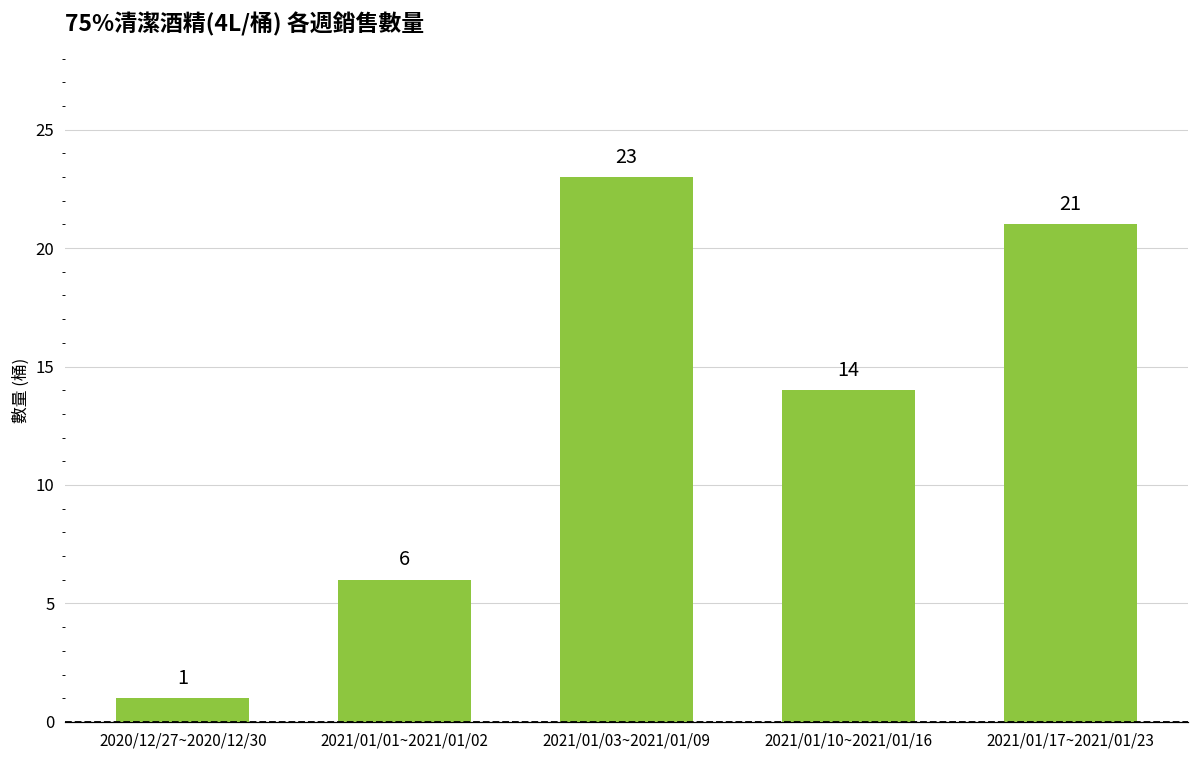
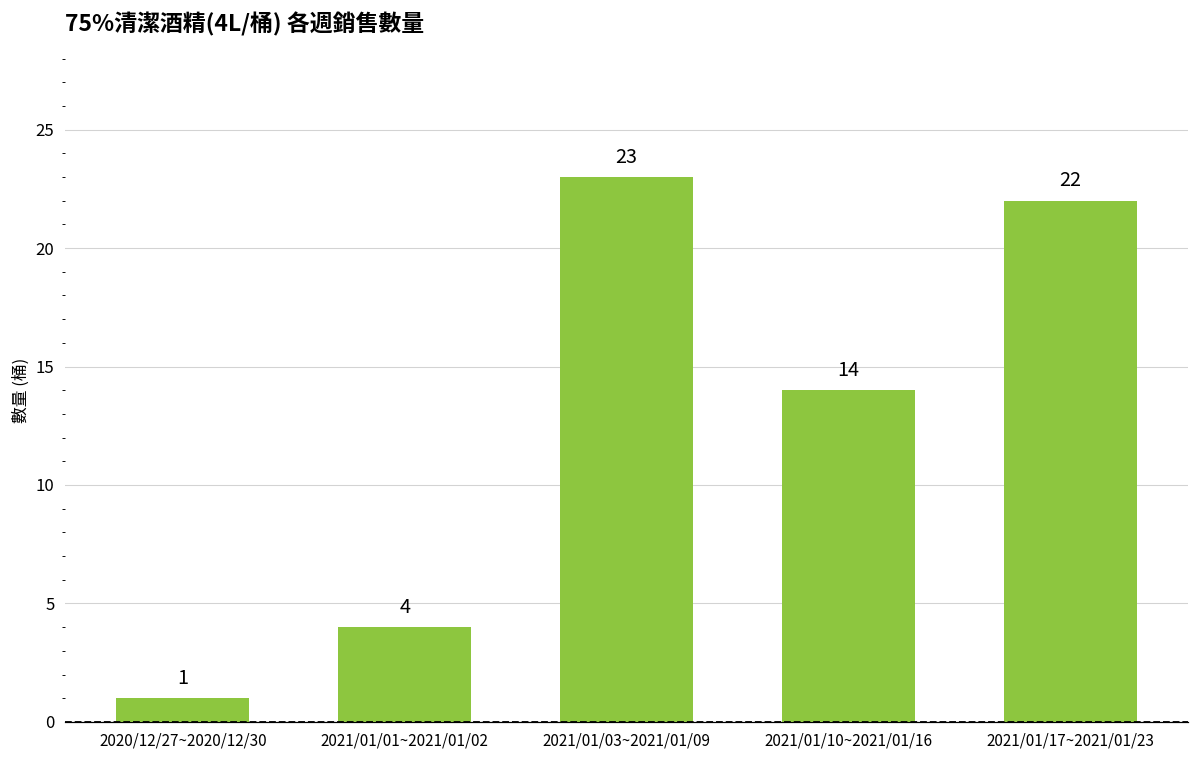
2021/01/01~2021/01/02: 6 -> 4
2021/01/17~2021/01/23: 21 -> 22
